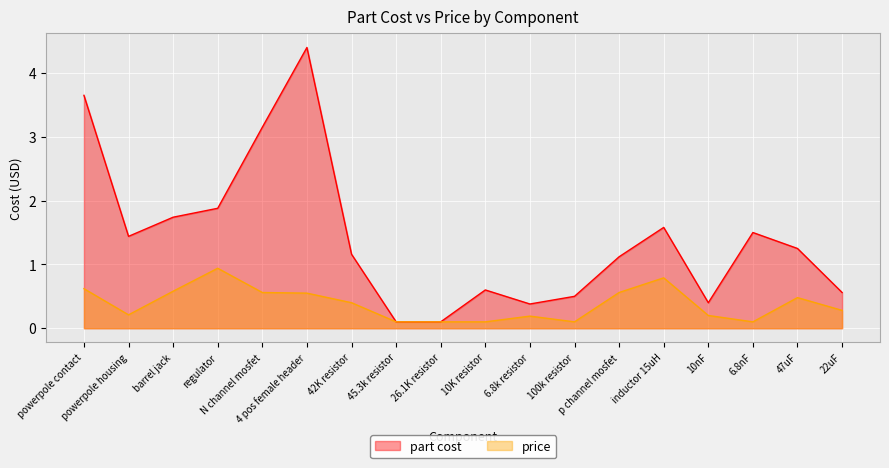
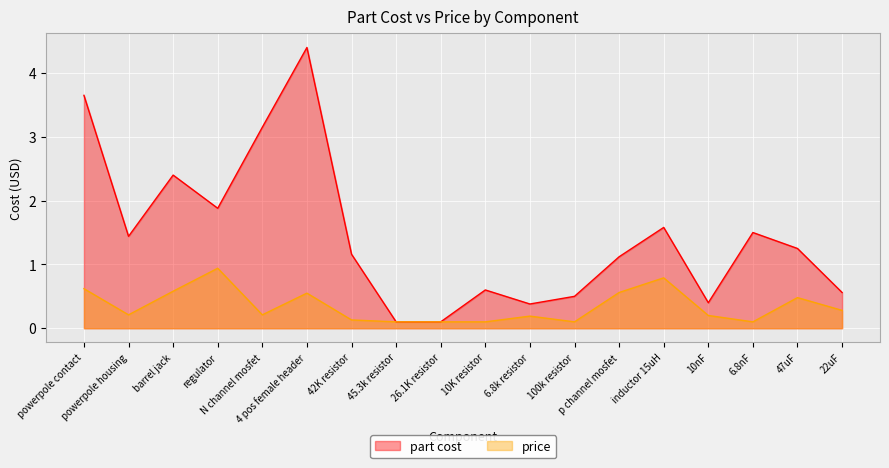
part cost, barrel jack: 1.7 -> 2.4
price, N channel mosfet: 0.6 -> 0.2
price, 42K resistor: 0.4 -> 0.1
